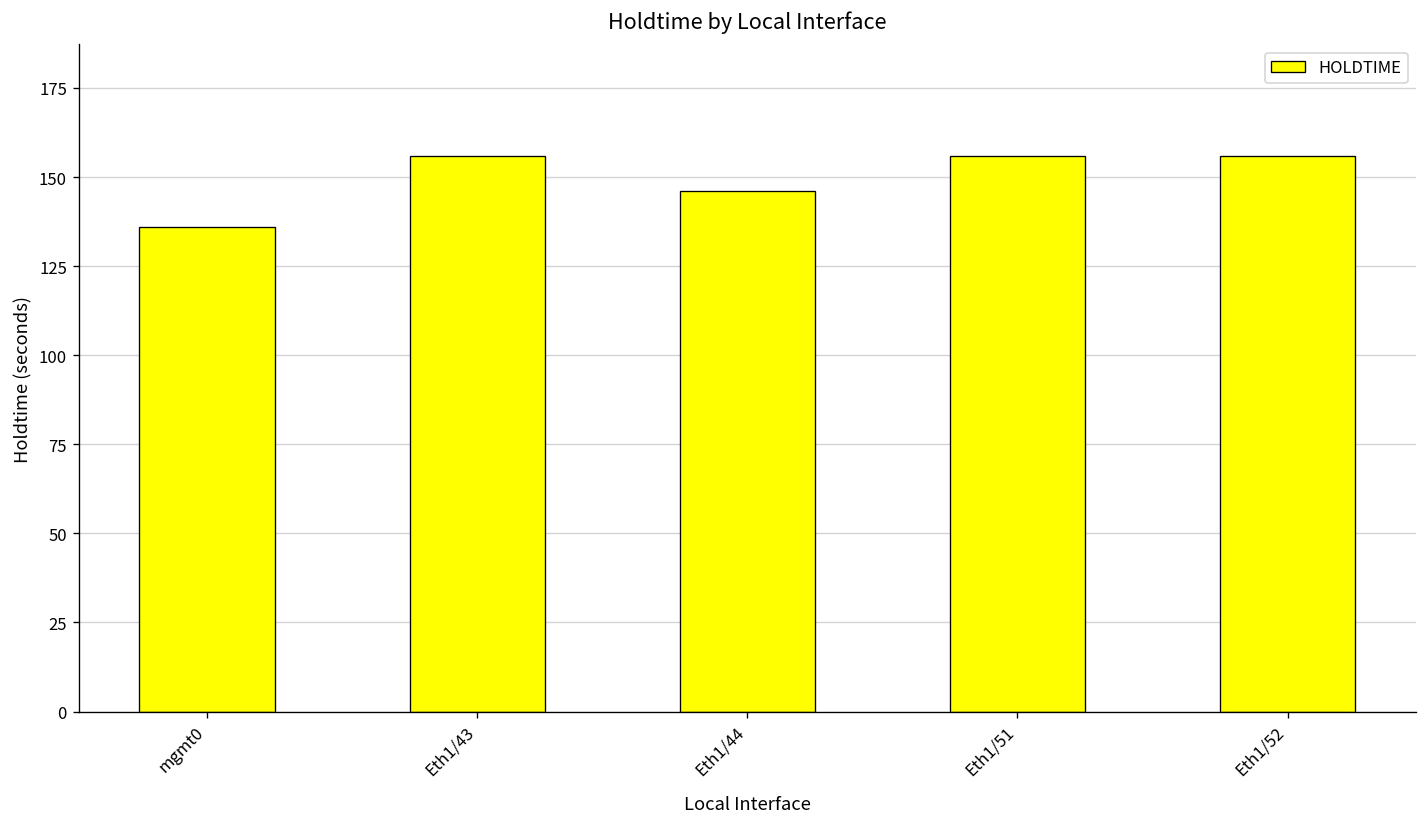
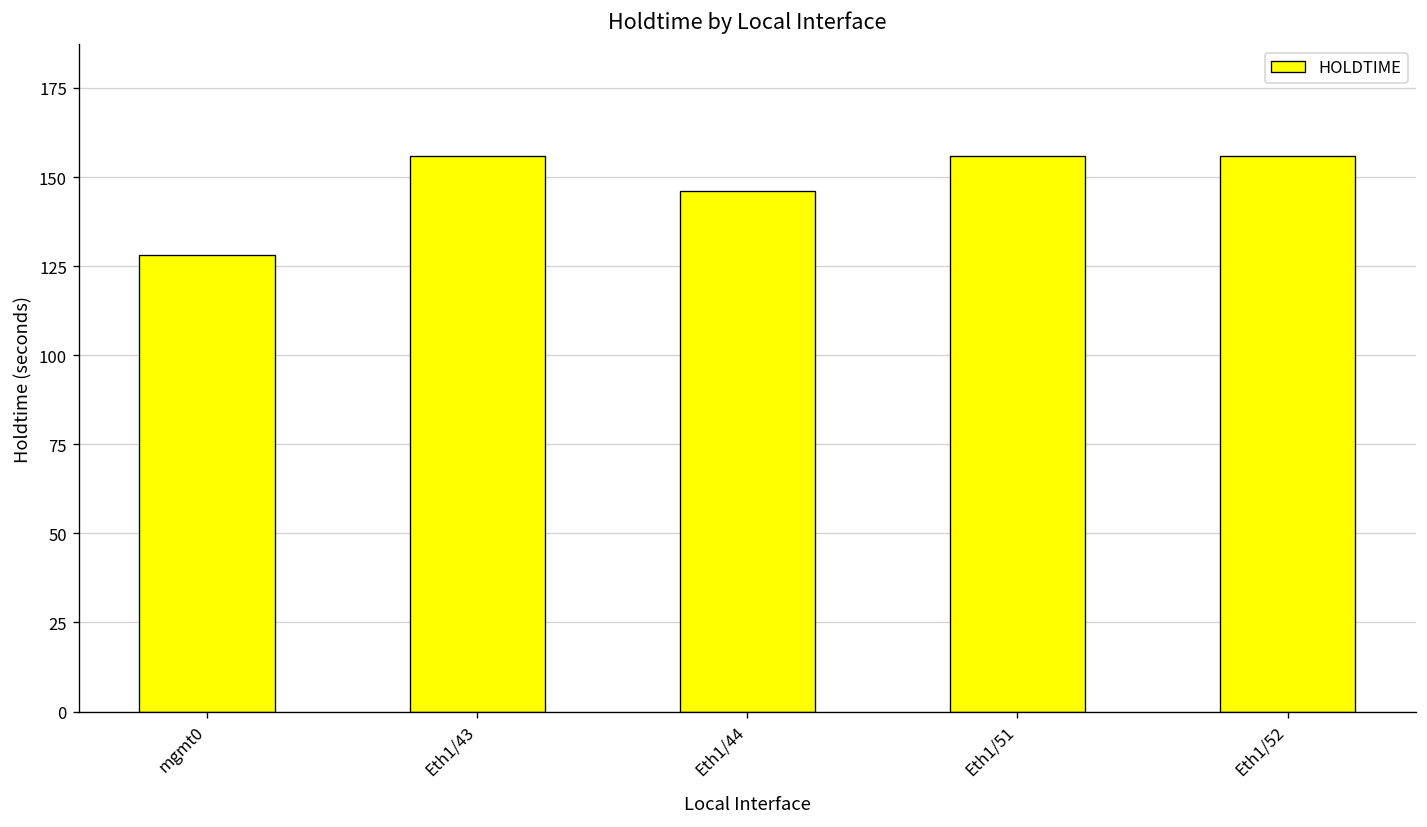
mgmt0: 136 -> 128
